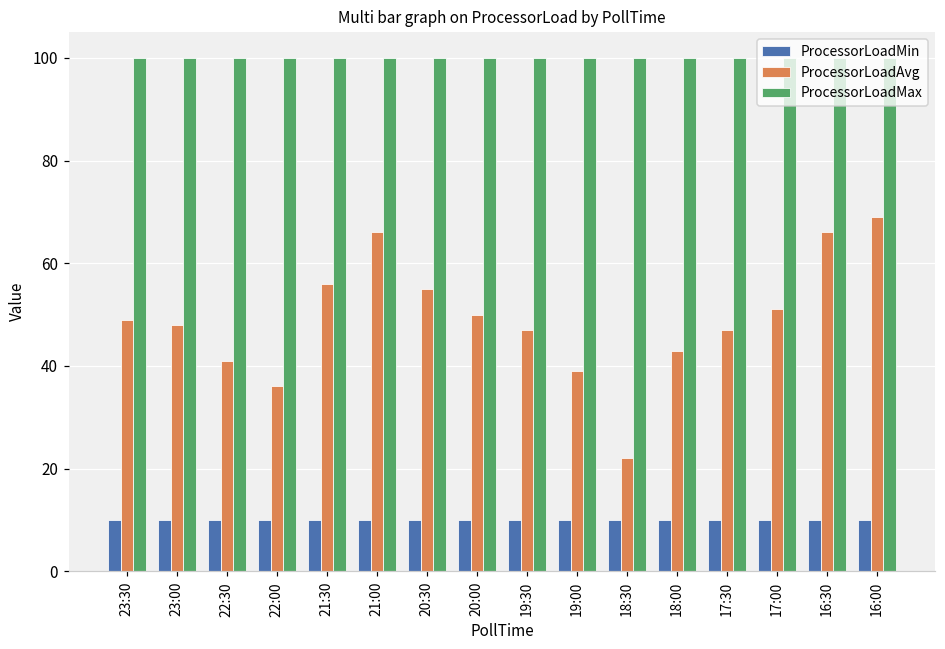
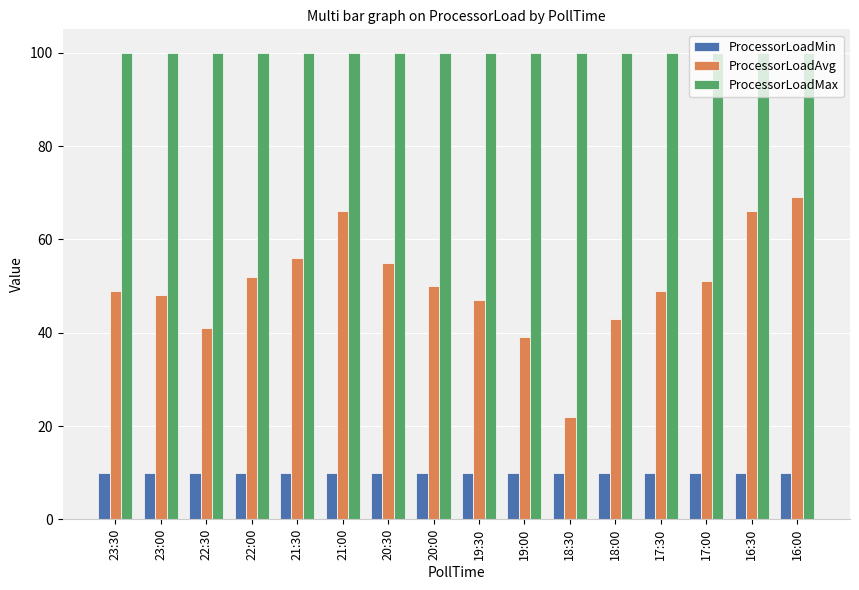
ProcessorLoadAvg, 22:00: 36 -> 52
ProcessorLoadAvg, 17:30: 47 -> 49
